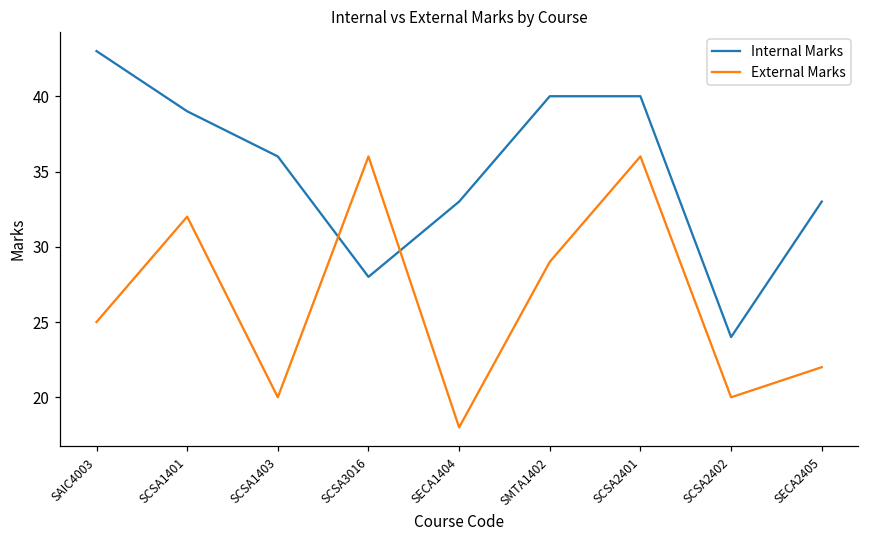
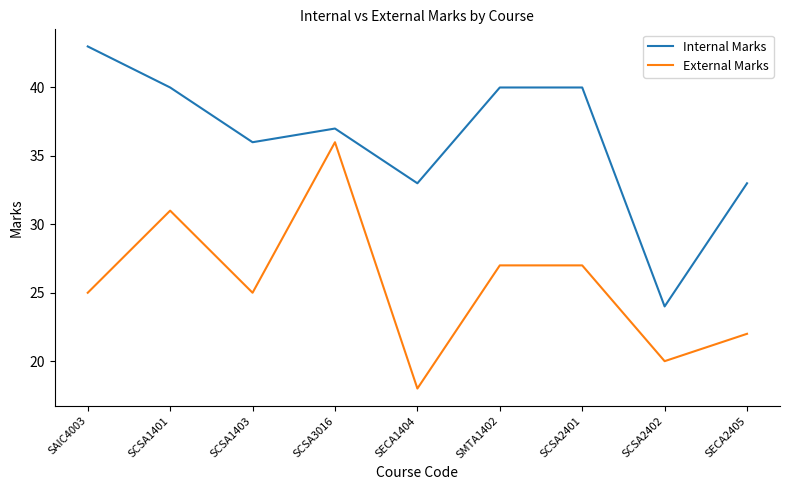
Internal Marks, SCSA1401: 39 -> 40
External Marks, SCSA1401: 32 -> 31
External Marks, SCSA1403: 20 -> 25
Internal Marks, SCSA3016: 28 -> 37
External Marks, SMTA1402: 29 -> 27
External Marks, SCSA2401: 36 -> 27
